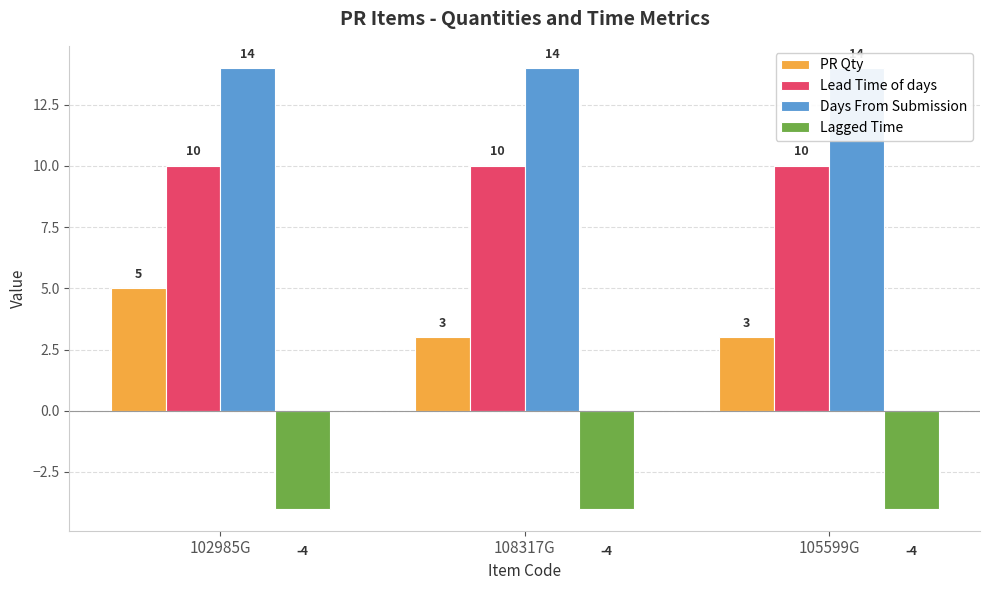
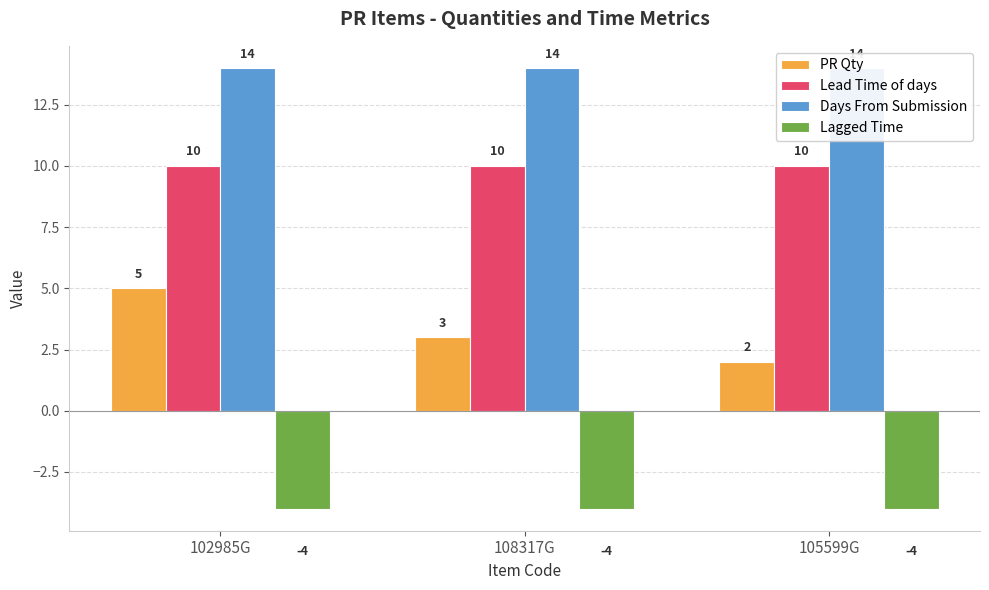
PR Qty, 105599G: 3 -> 2
